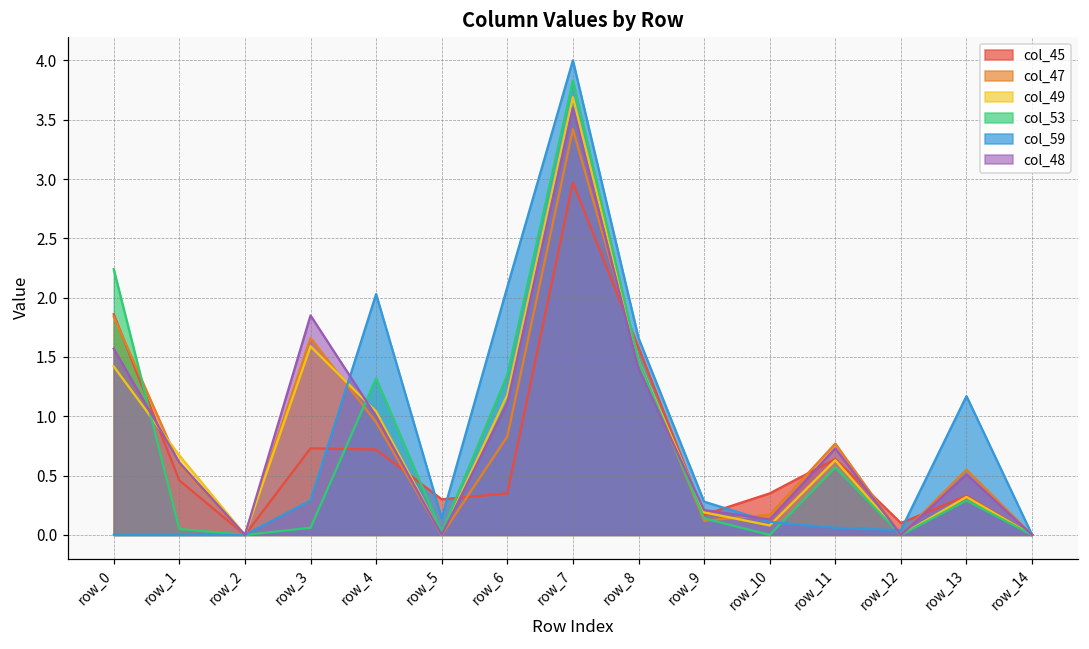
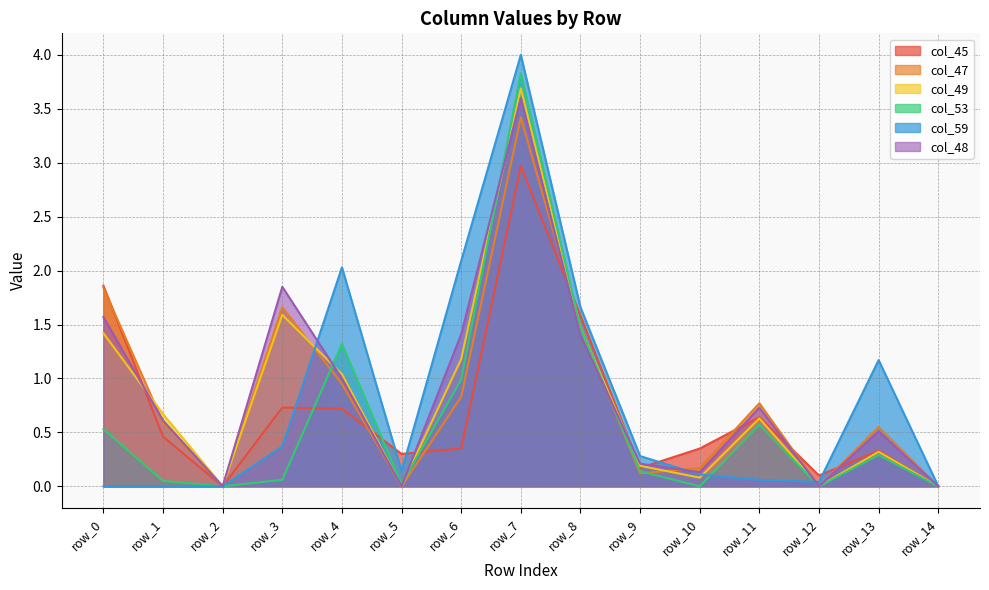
col_53, row_0: 2.24 -> 0.53
col_59, row_3: 0.29 -> 0.37
col_53, row_6: 1.35 -> 0.99
col_48, row_6: 1.11 -> 1.41
